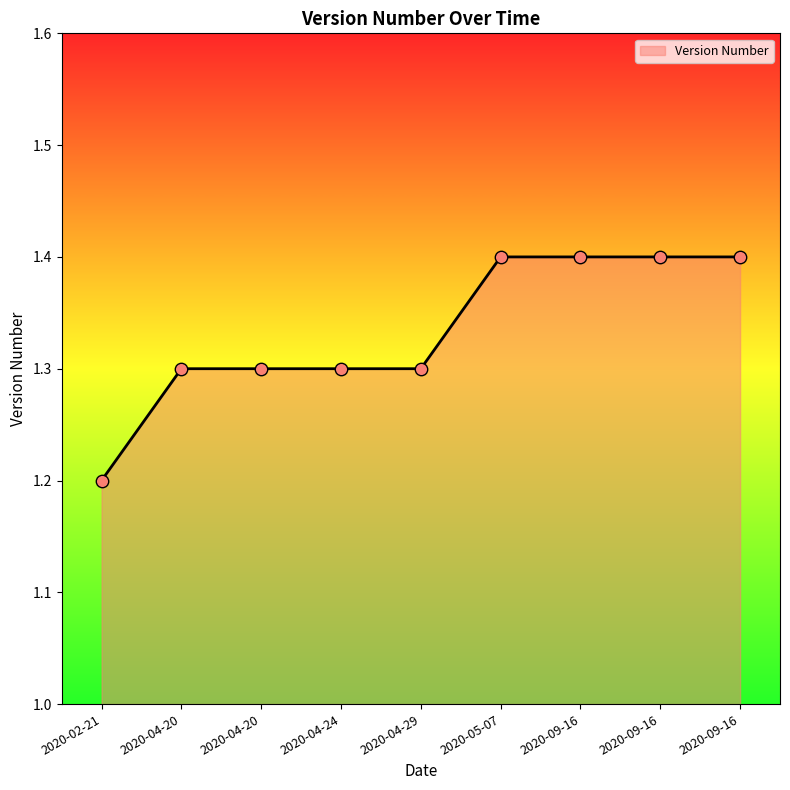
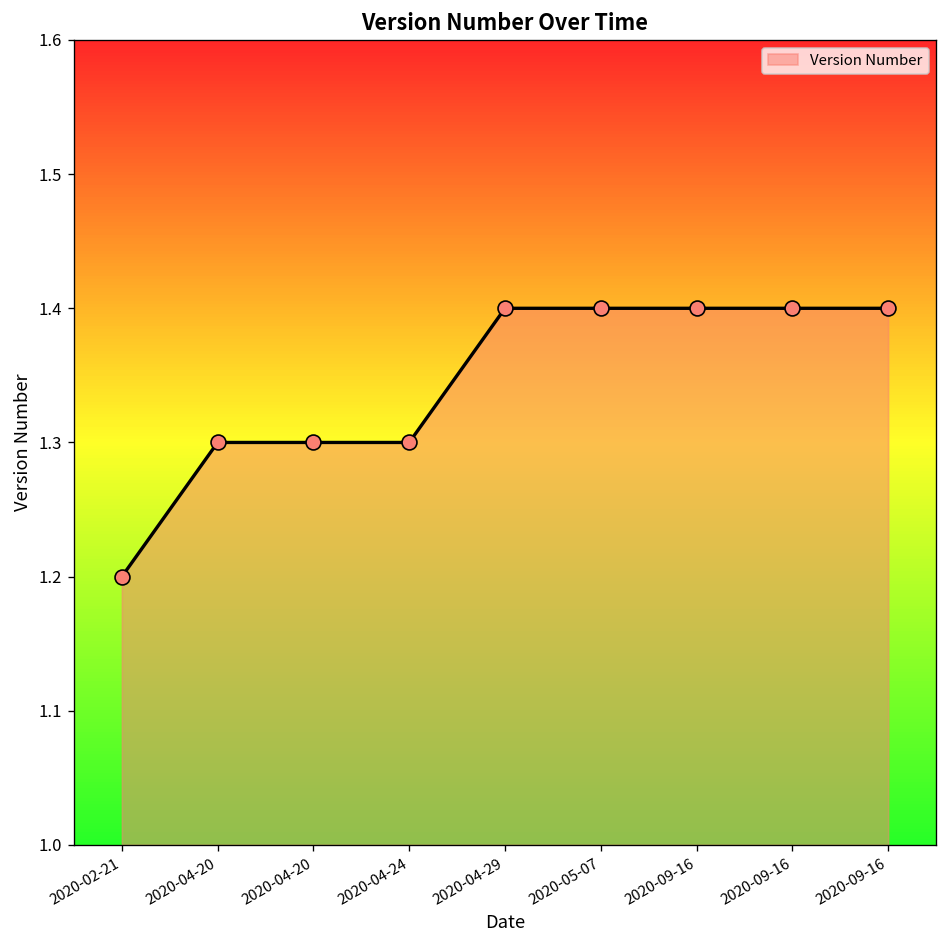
2020-04-29: 1.3 -> 1.4
